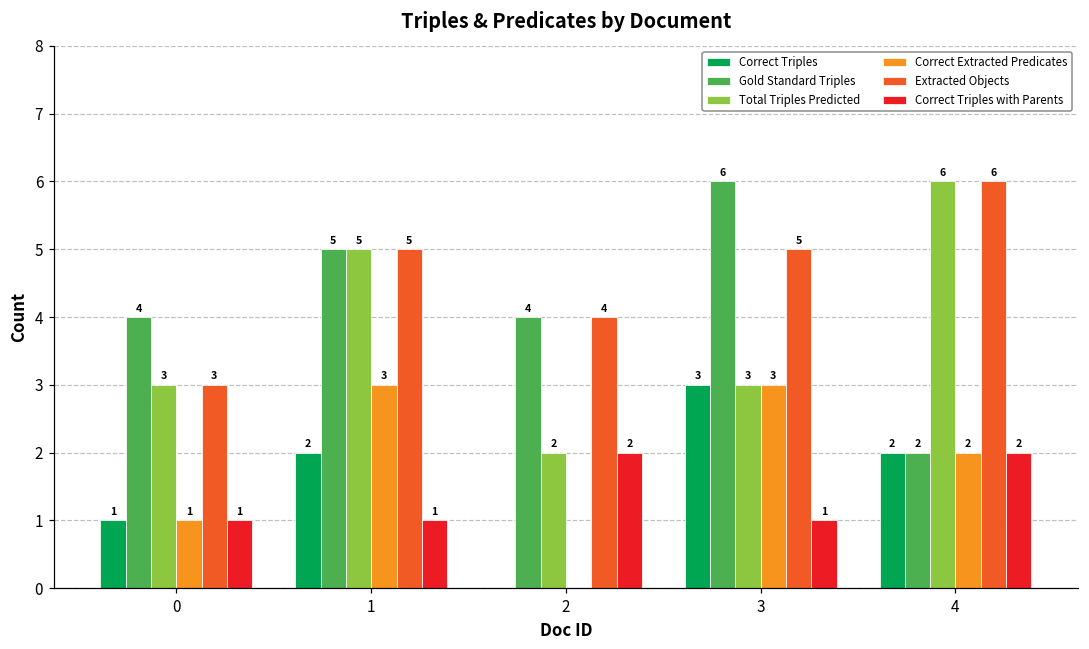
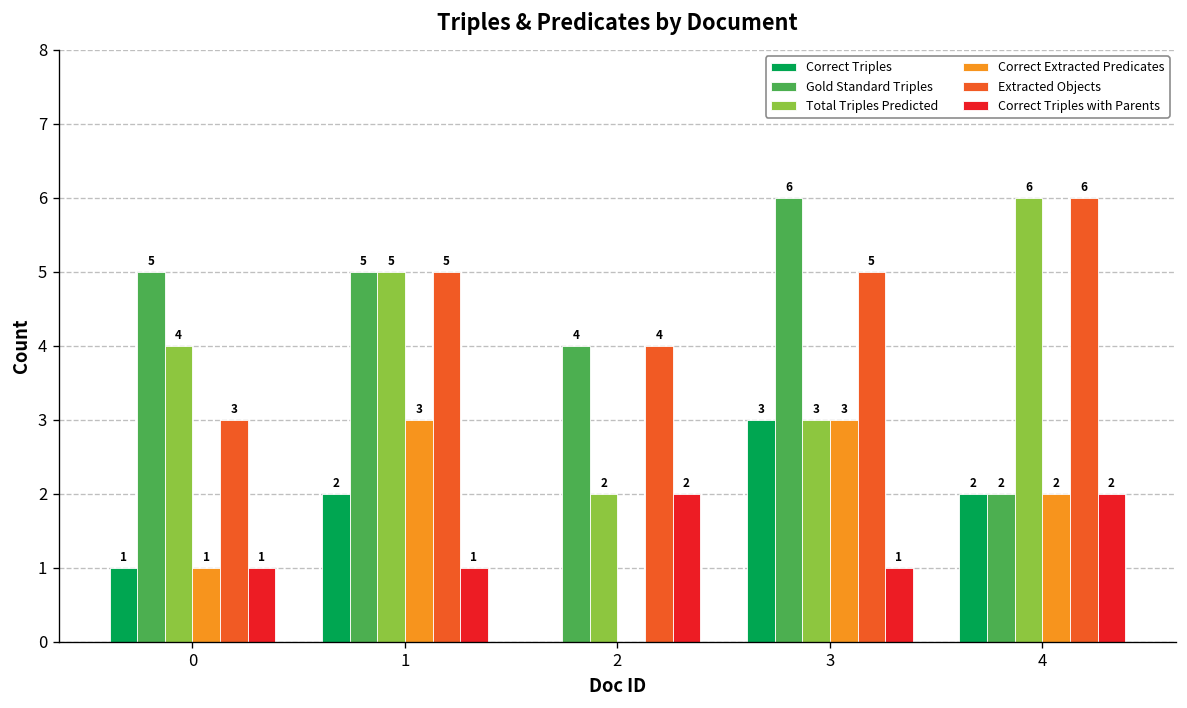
Gold Standard Triples, 0: 4 -> 5
Total Triples Predicted, 0: 3 -> 4
